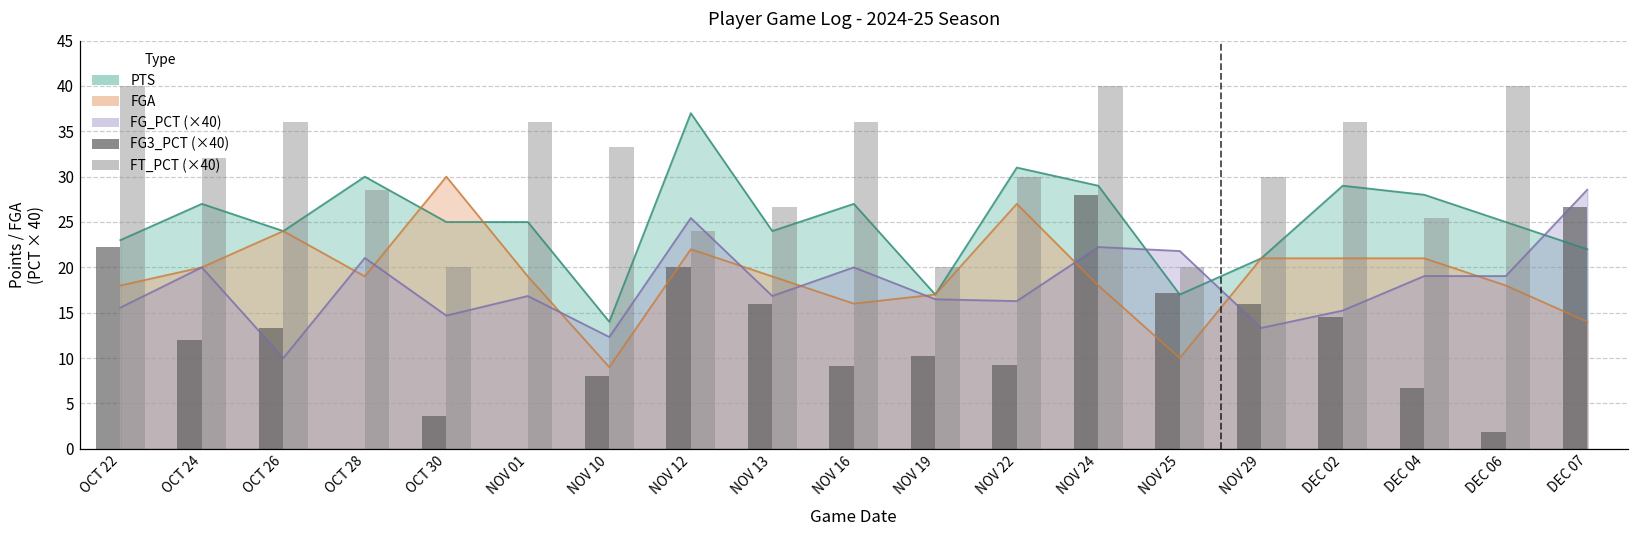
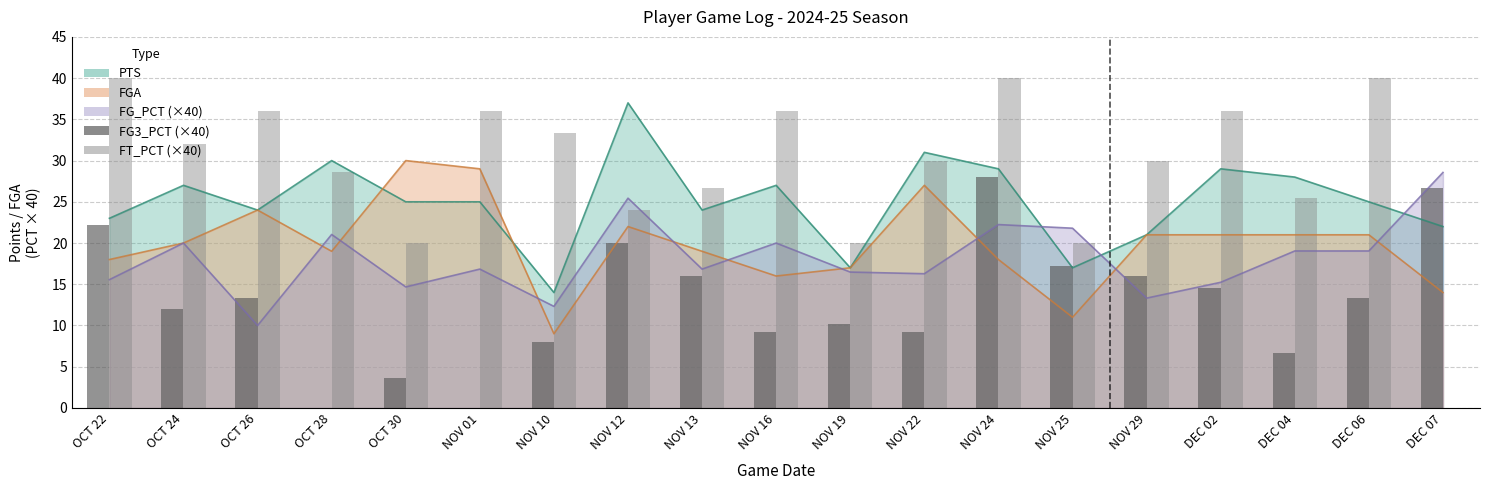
FGA, NOV 01: 19 -> 29
FGA, NOV 25: 10 -> 11
FG3_PCT (×40), DEC 06: 2 -> 13
FGA, DEC 06: 18 -> 21
